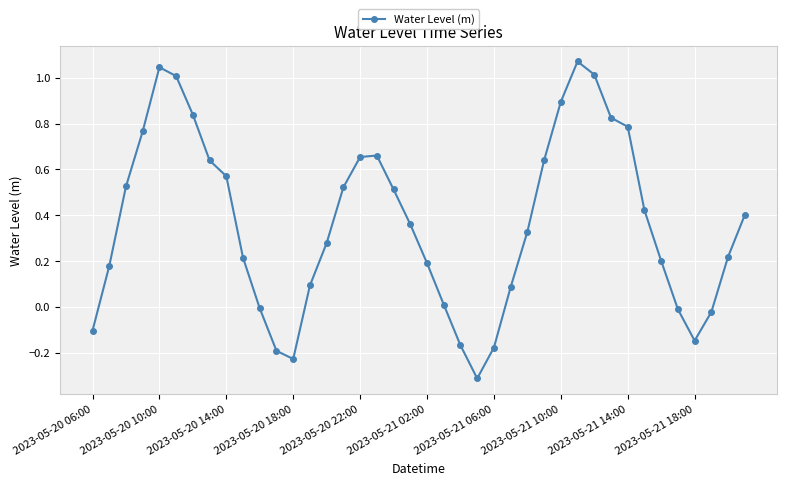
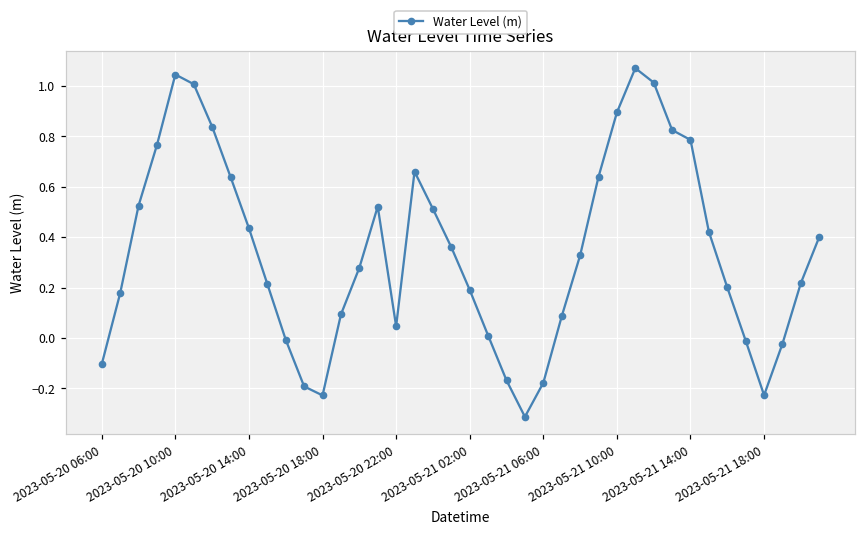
2023-05-20 14:00: 0.57 -> 0.44
2023-05-20 22:00: 0.65 -> 0.05
2023-05-21 18:00: -0.15 -> -0.23
